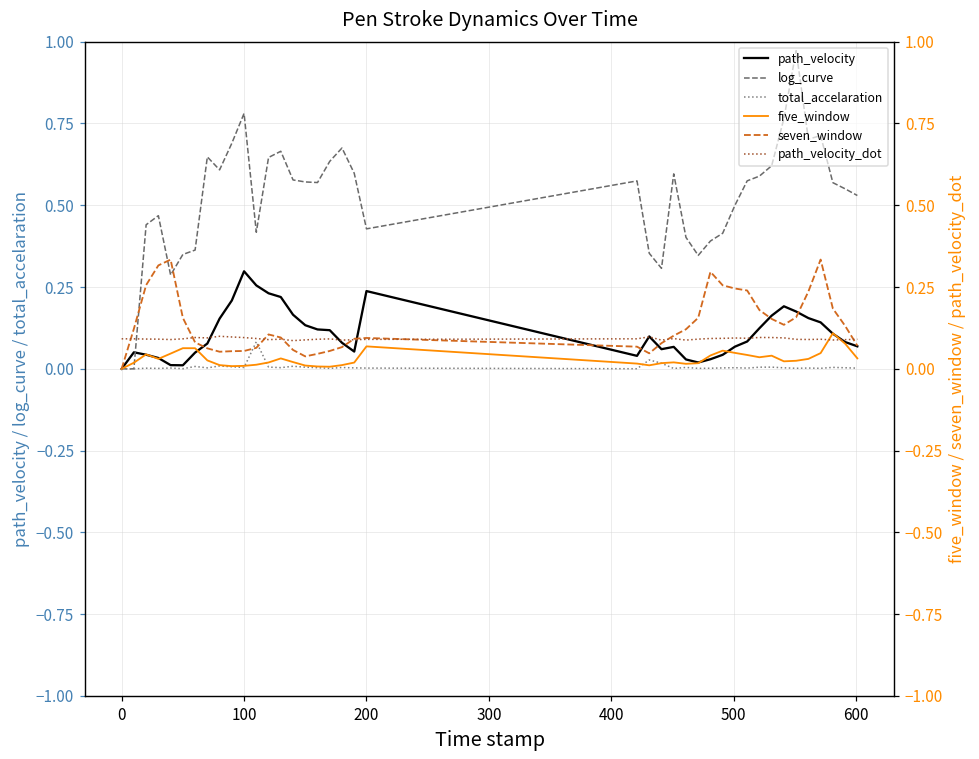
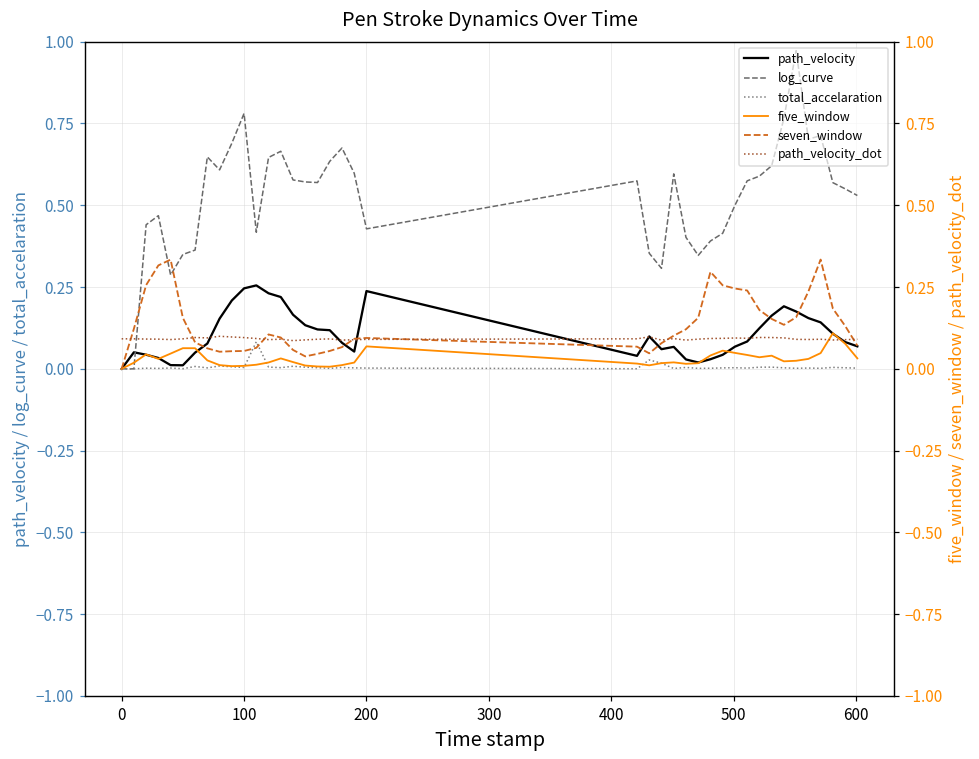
path_velocity, 100: 0.30 -> 0.25
